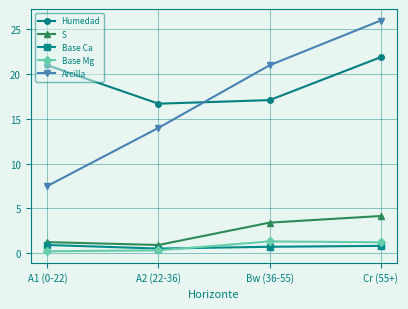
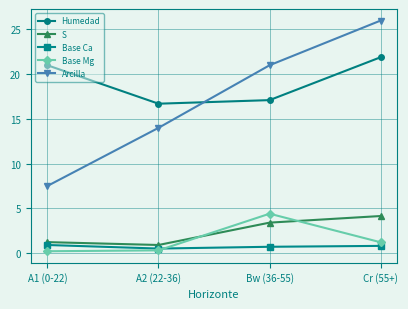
Base Mg, Bw (36-55): 1 -> 4
